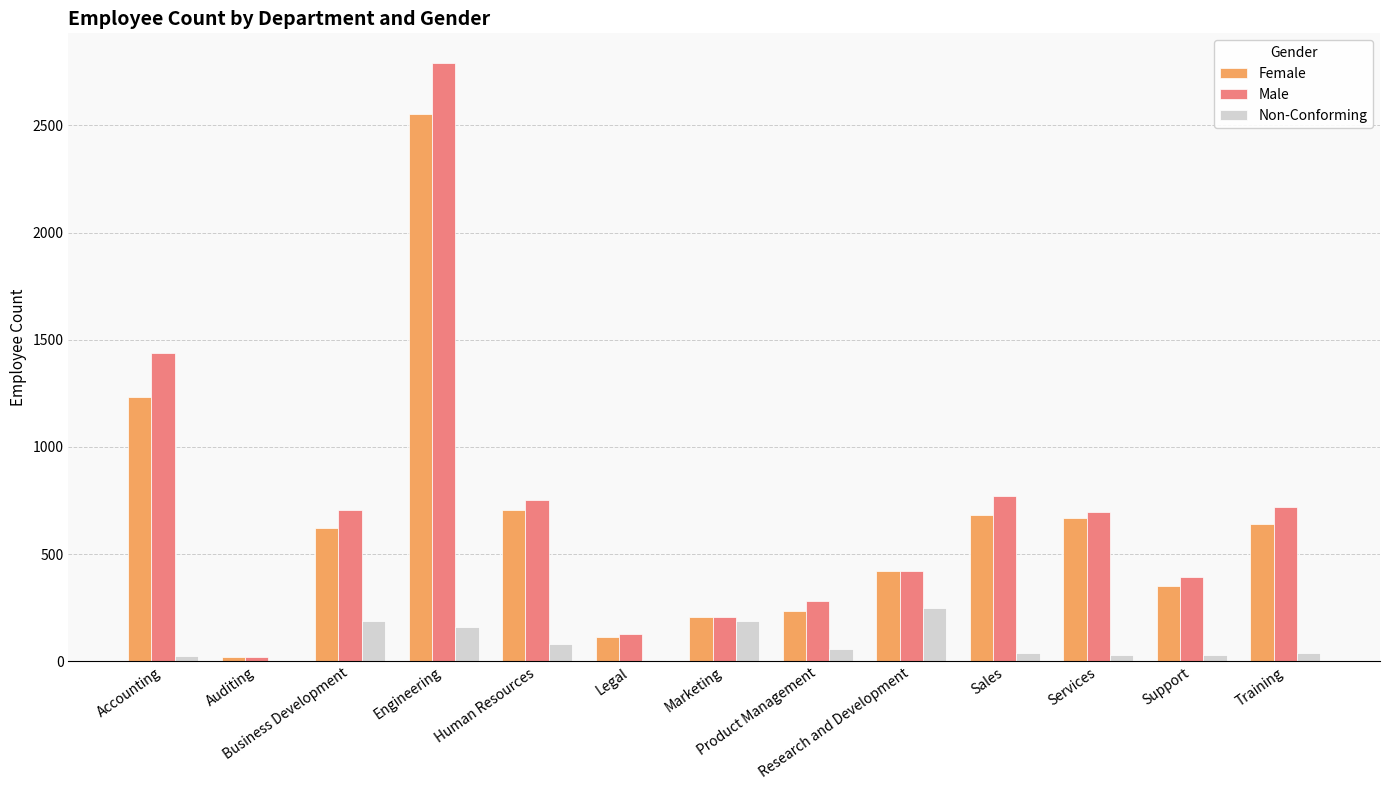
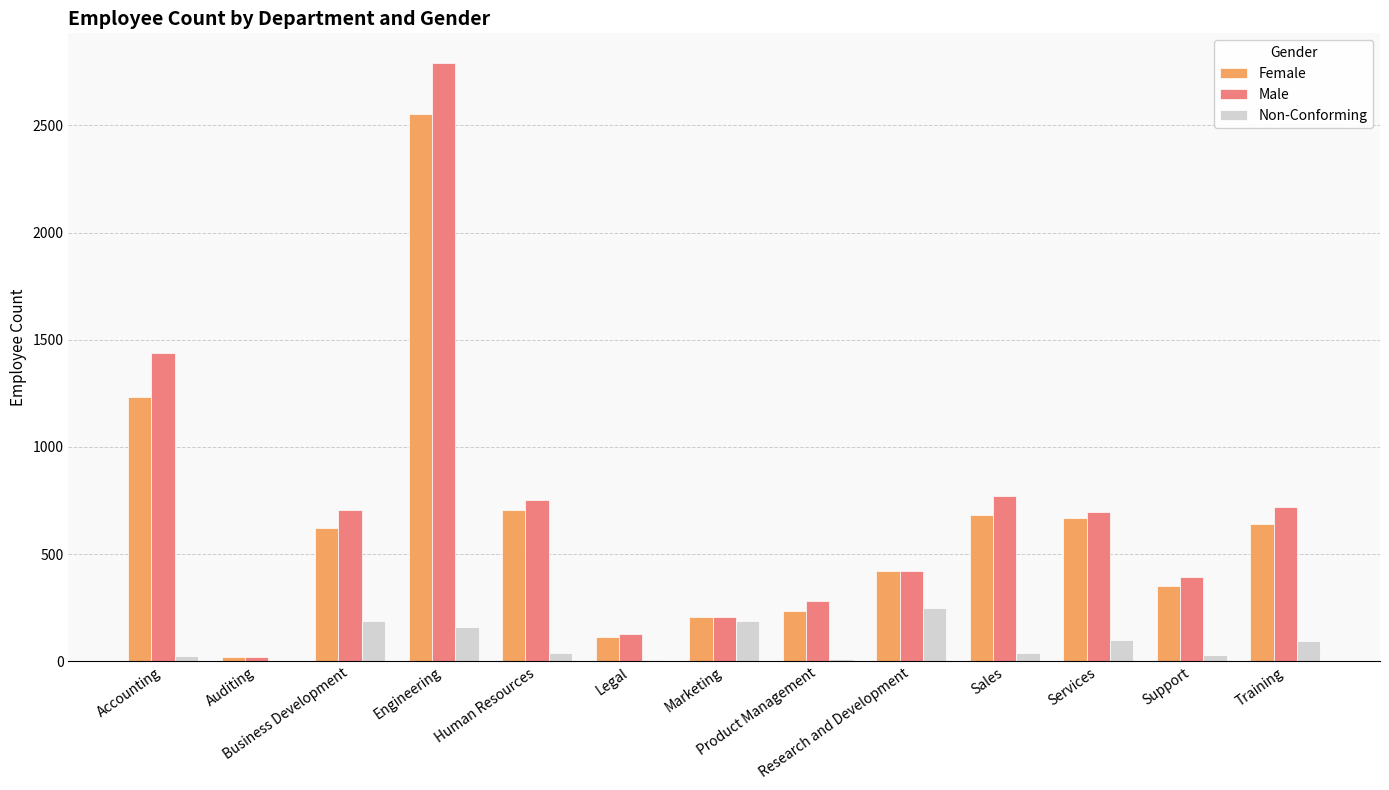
Non-Conforming, Human Resources: 80 -> 40
Non-Conforming, Product Management: 60 -> 10
Non-Conforming, Services: 30 -> 100
Non-Conforming, Training: 40 -> 90
